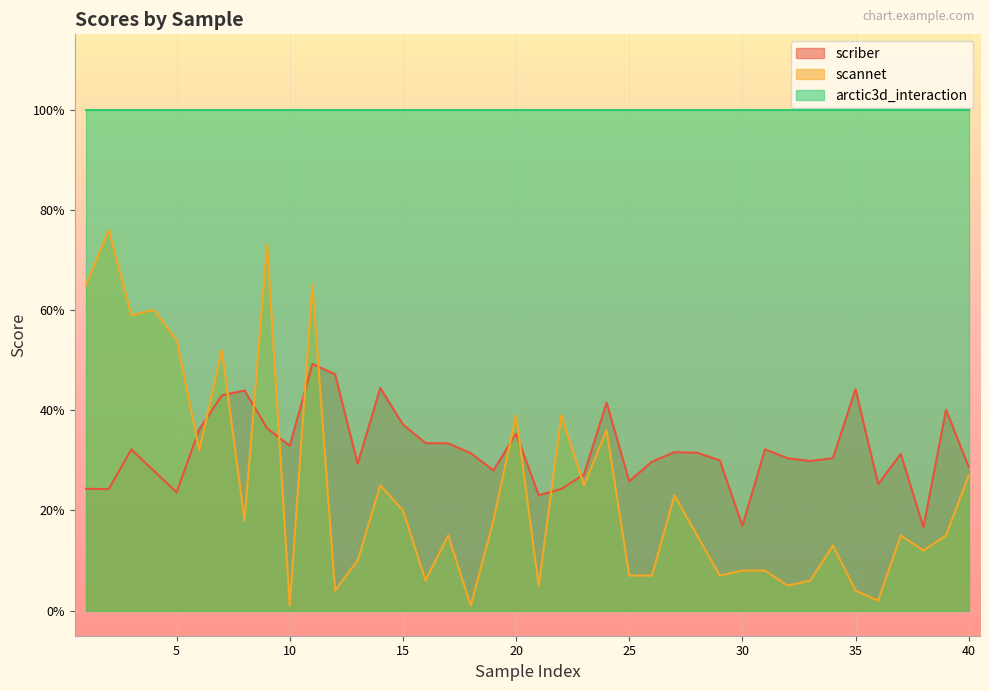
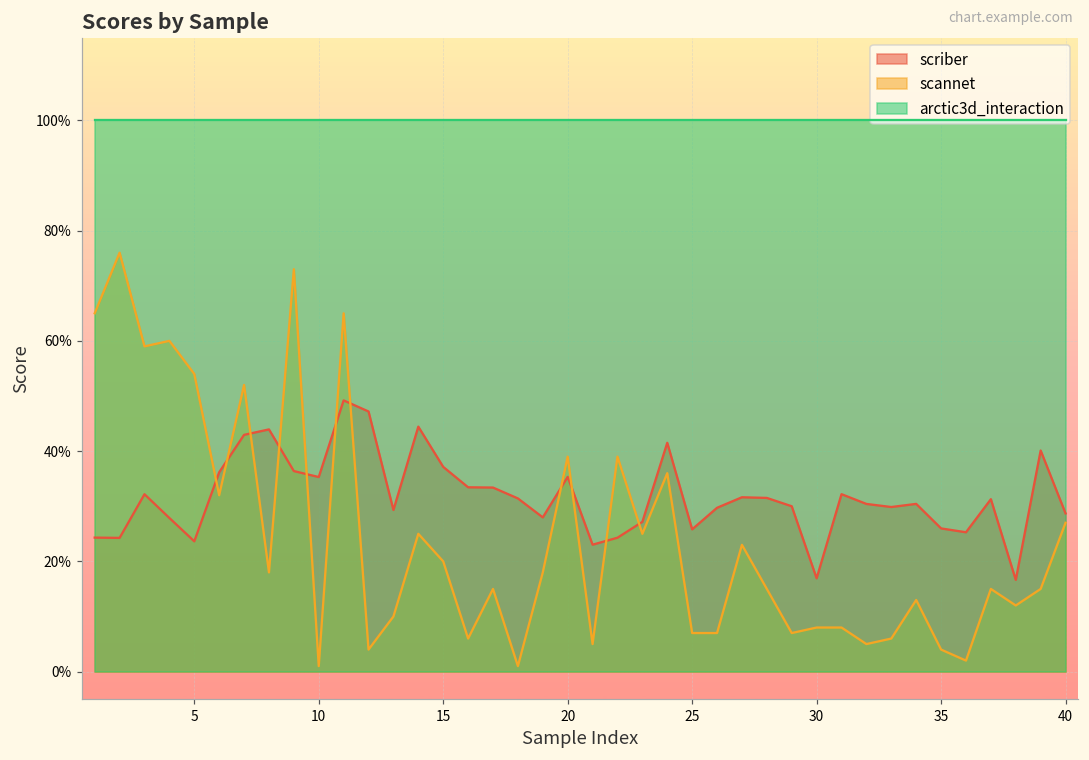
scriber, 10: 33% -> 35%
scriber, 35: 44% -> 26%
